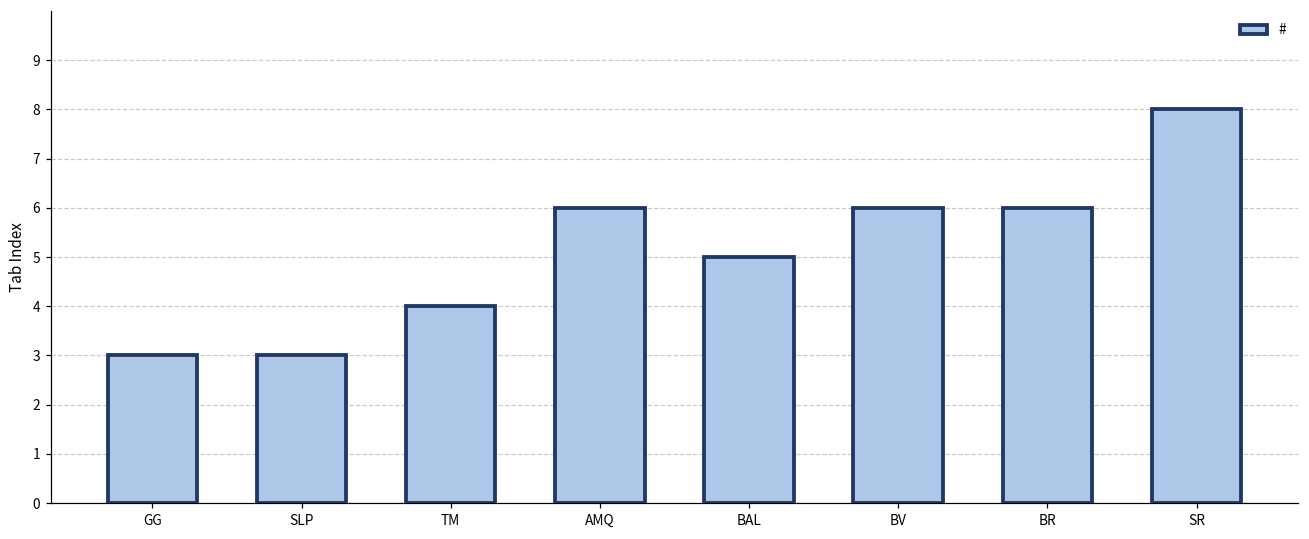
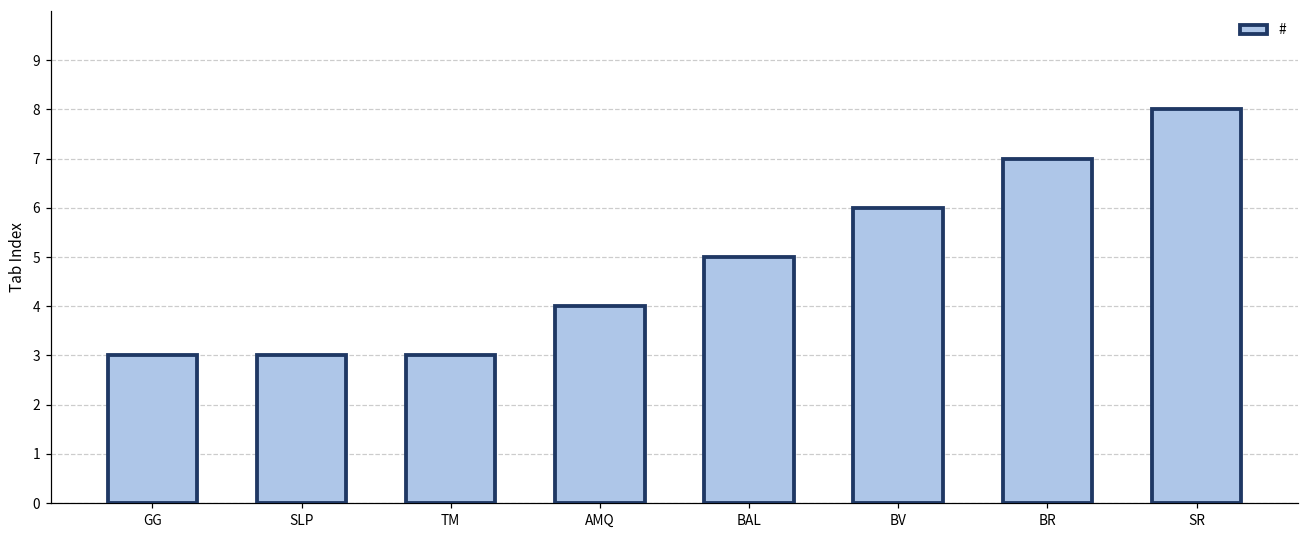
TM: 4 -> 3
AMQ: 6 -> 4
BR: 6 -> 7
